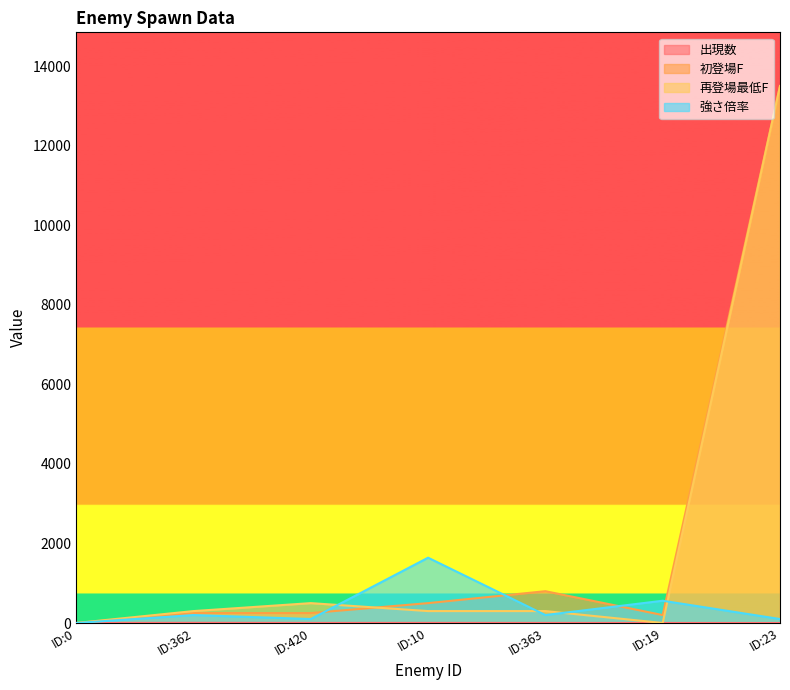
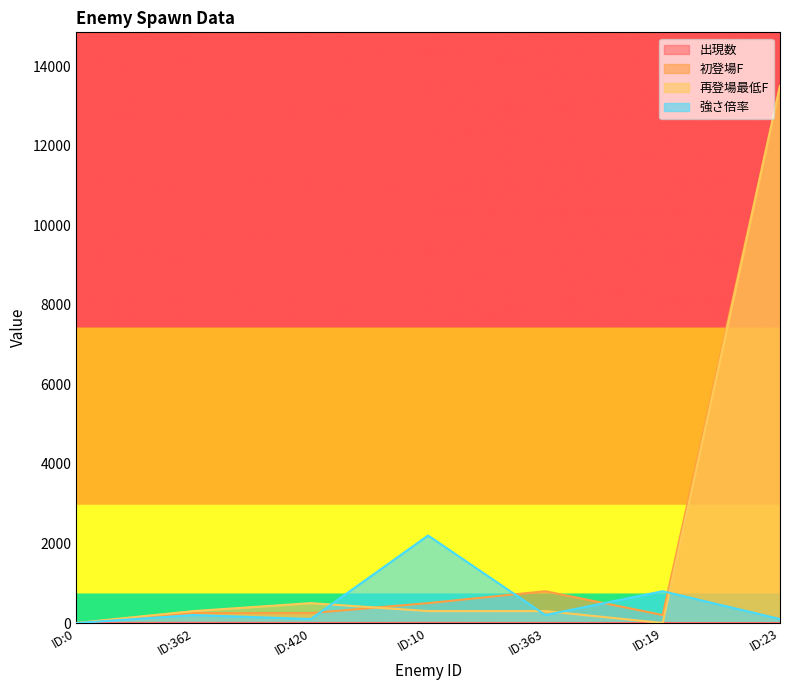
強さ倍率, ID:10: 1600 -> 2200
強さ倍率, ID:19: 600 -> 800
